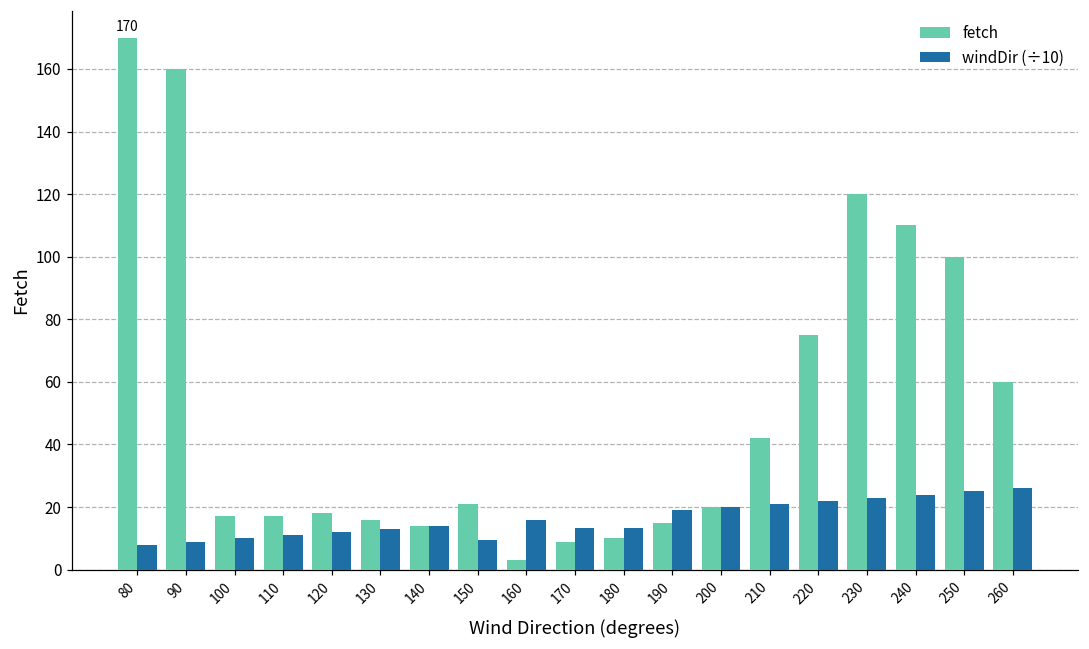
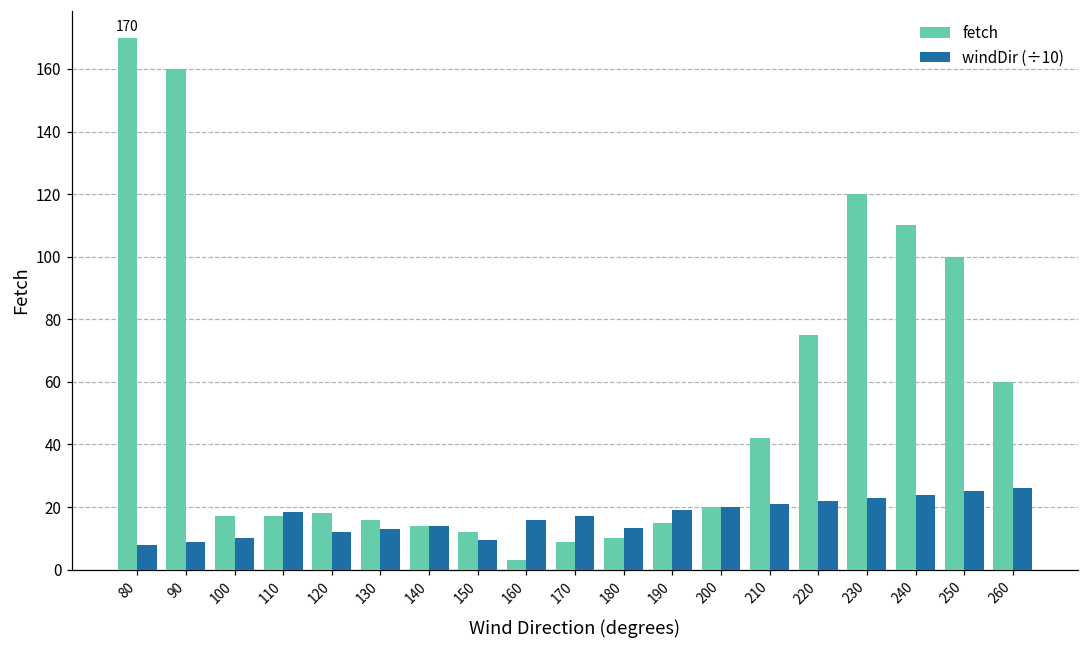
windDir (÷10), 110: 11 -> 18
fetch, 150: 21 -> 12
windDir (÷10), 170: 13 -> 17
